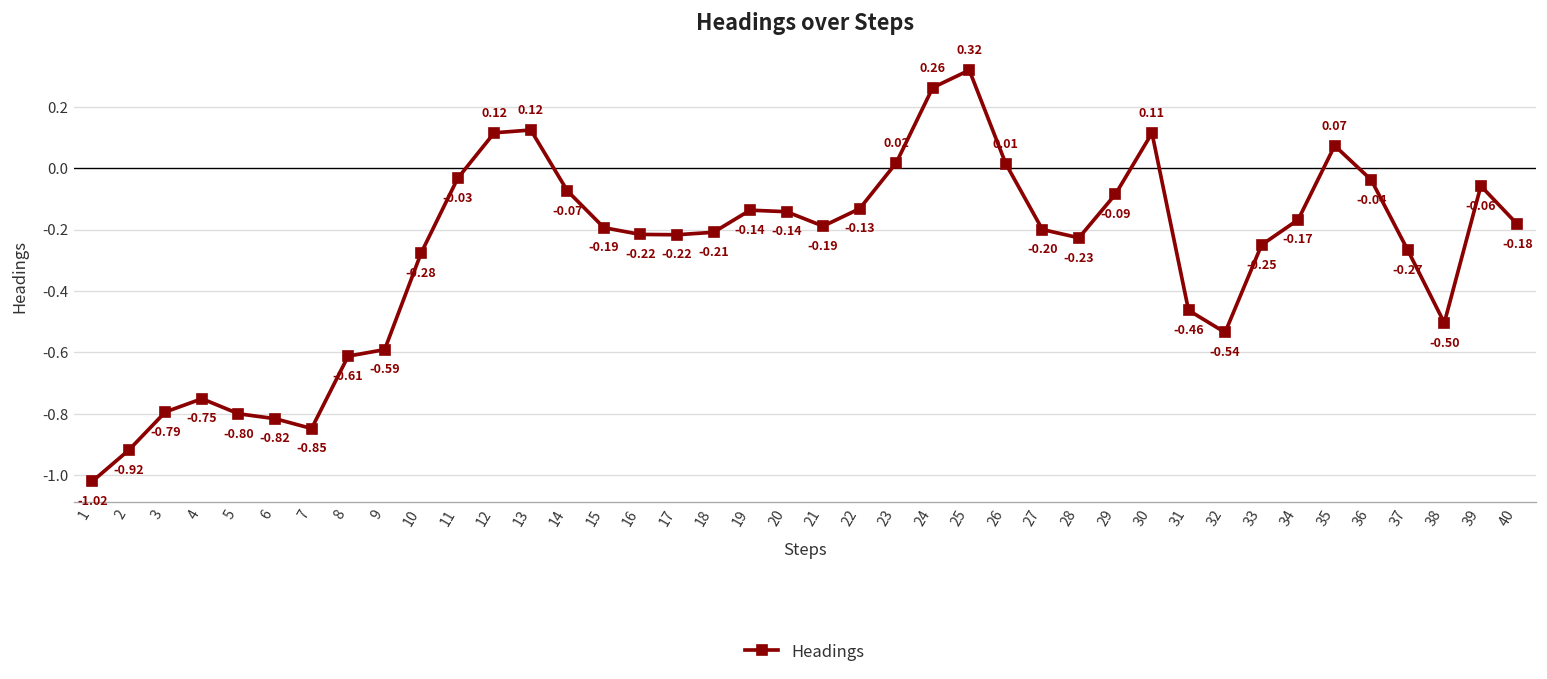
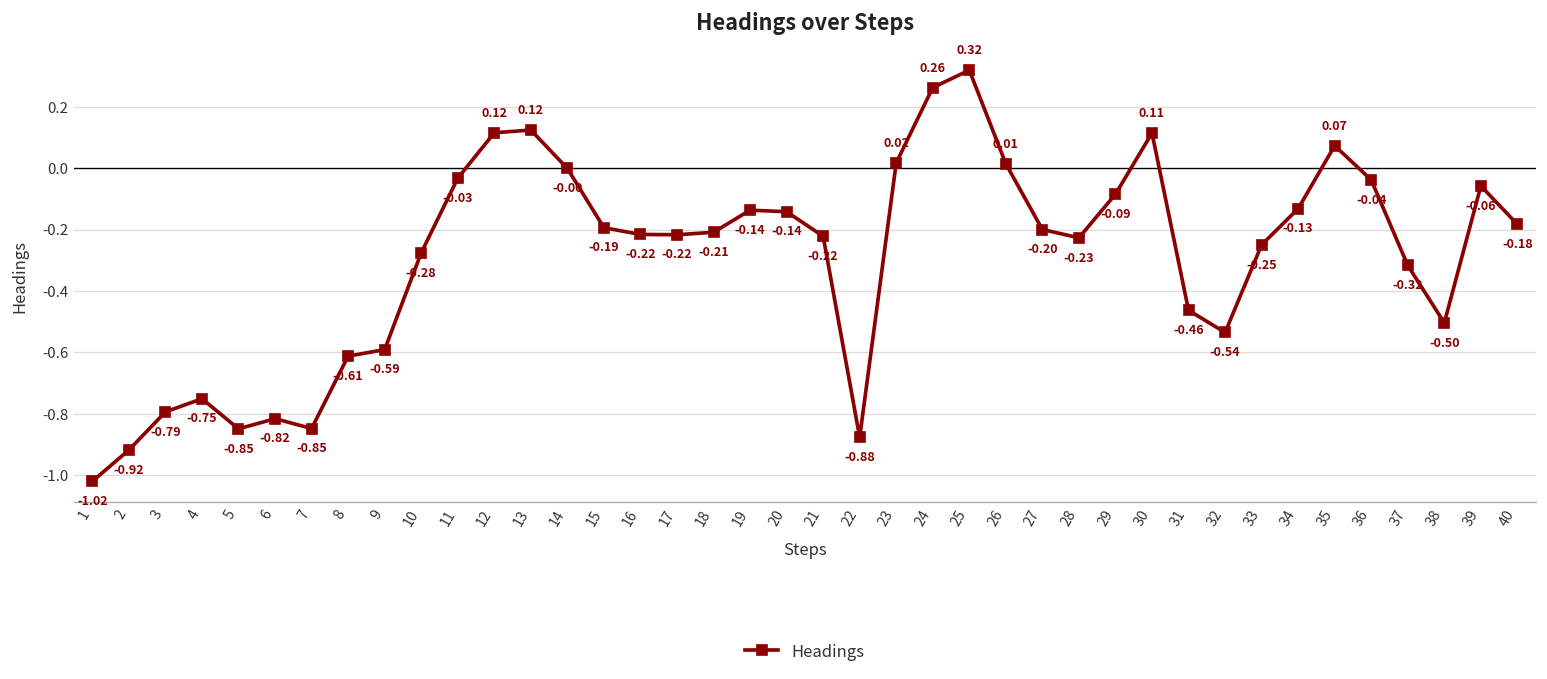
5: -0.80 -> -0.85
14: -0.07 -> -0.00
21: -0.19 -> -0.22
22: -0.13 -> -0.88
34: -0.17 -> -0.13
37: -0.27 -> -0.32
